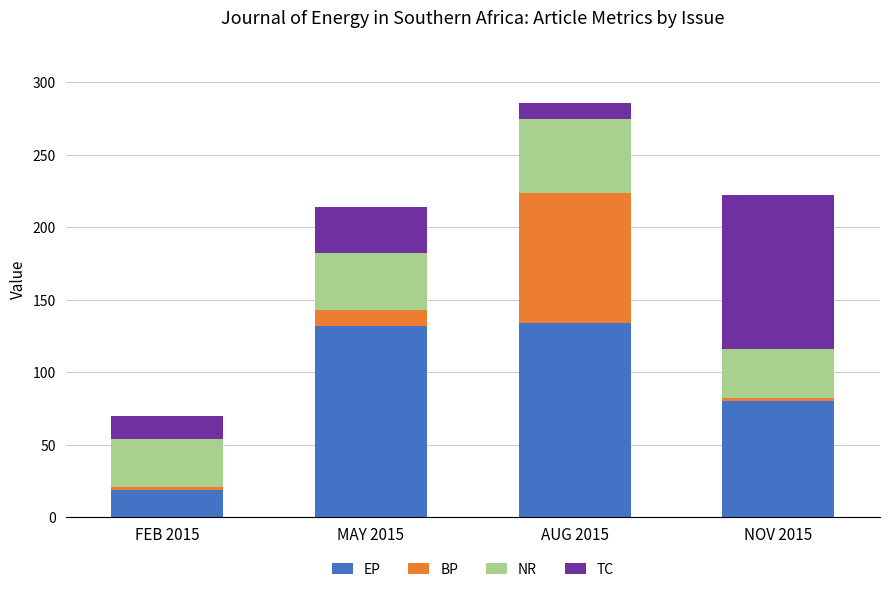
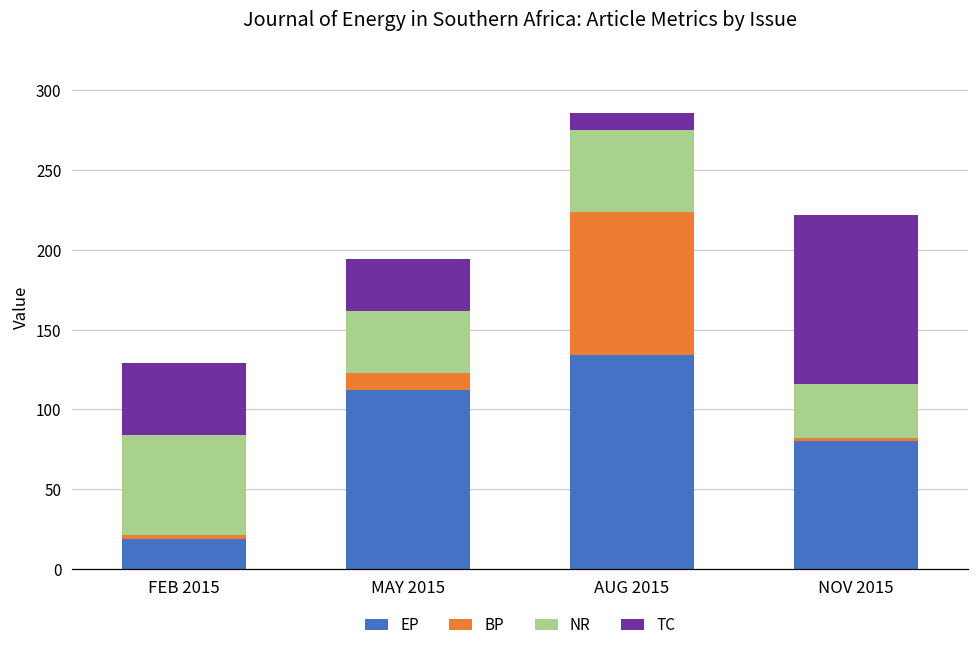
NR, FEB 2015: 33 -> 63
TC, FEB 2015: 16 -> 45
EP, MAY 2015: 132 -> 112
